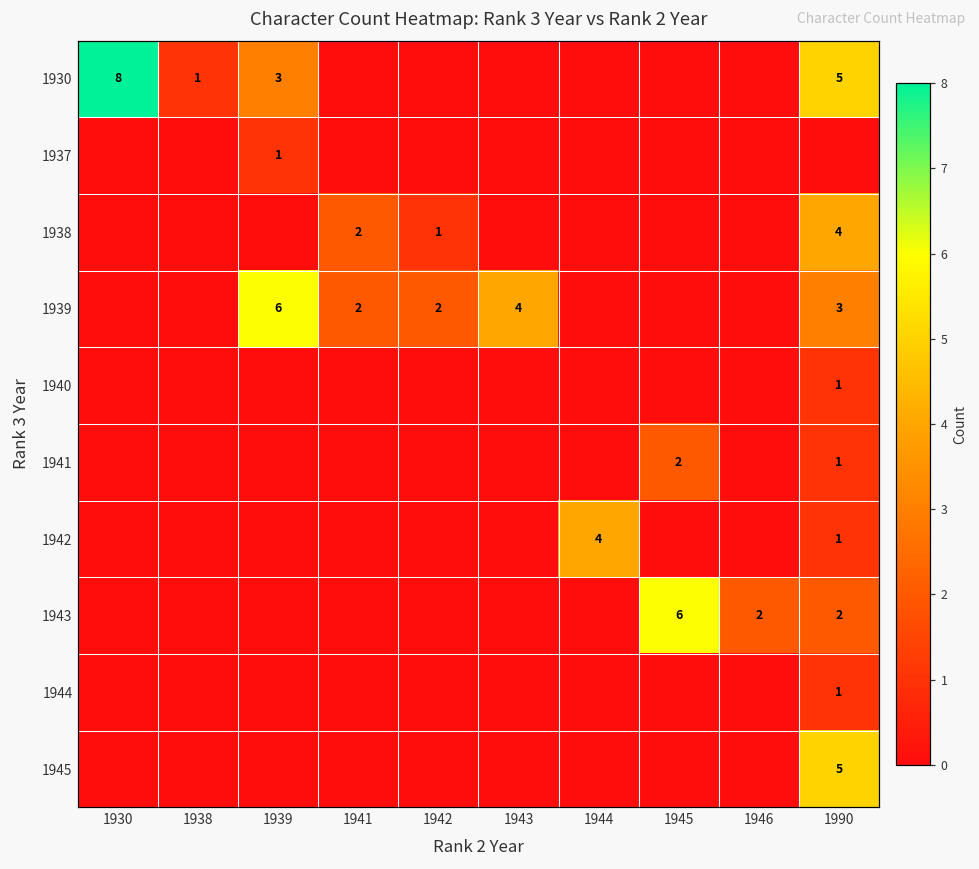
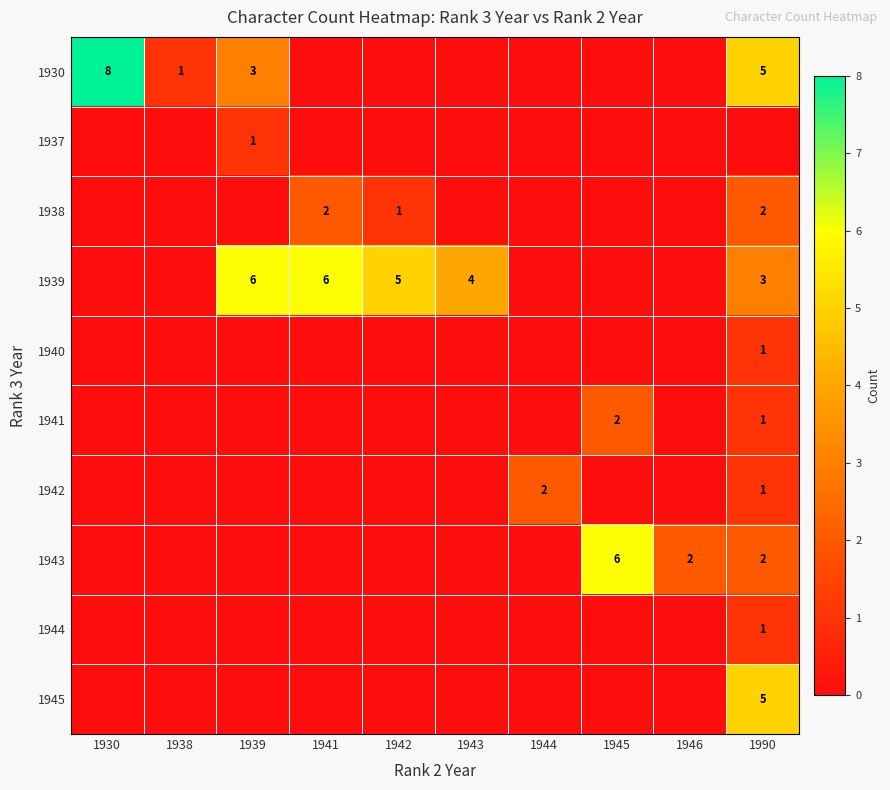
1938, 1990: 4 -> 2
1939, 1941: 2 -> 6
1939, 1942: 2 -> 5
1942, 1944: 4 -> 2
